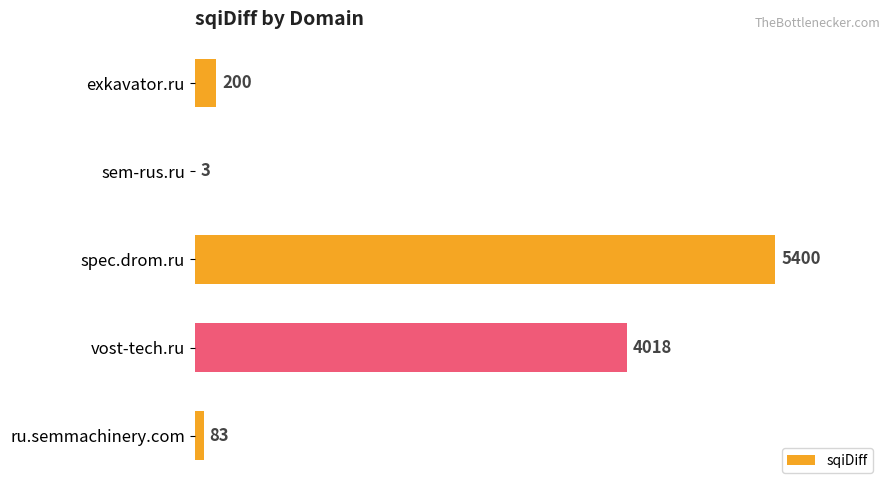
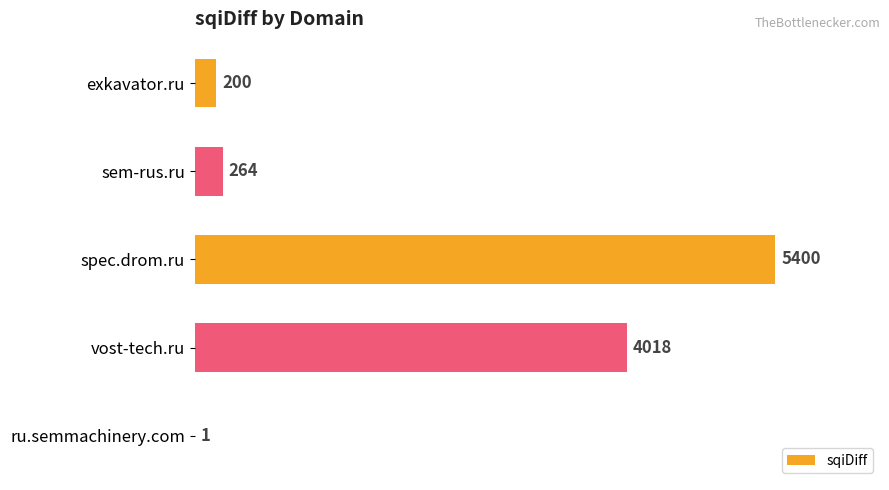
sem-rus.ru: 3 -> 264
ru.semmachinery.com: 83 -> 1
